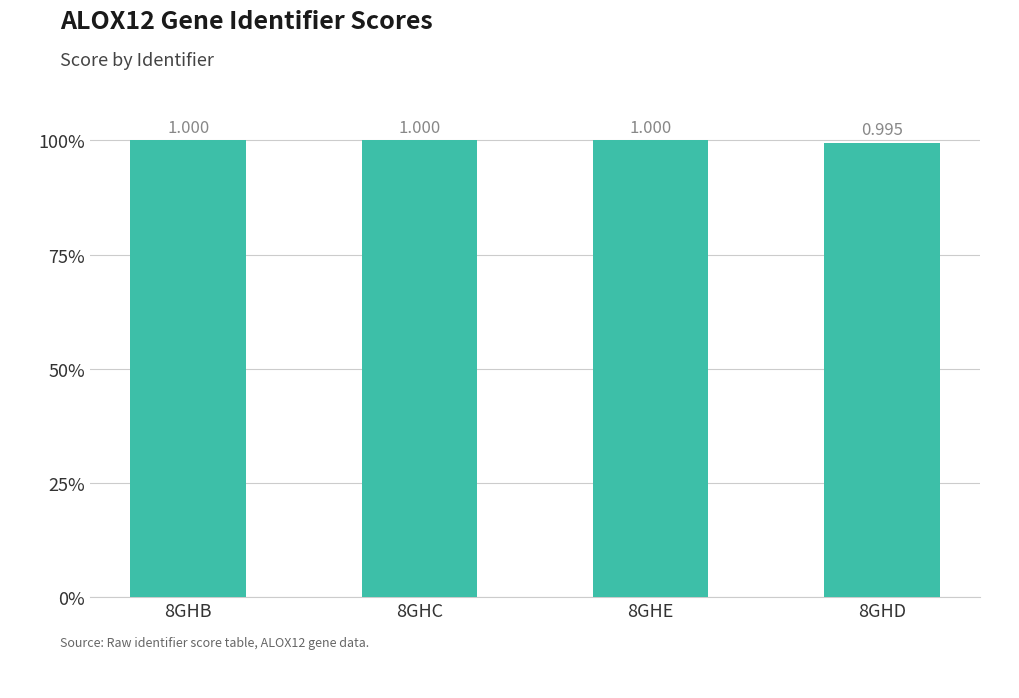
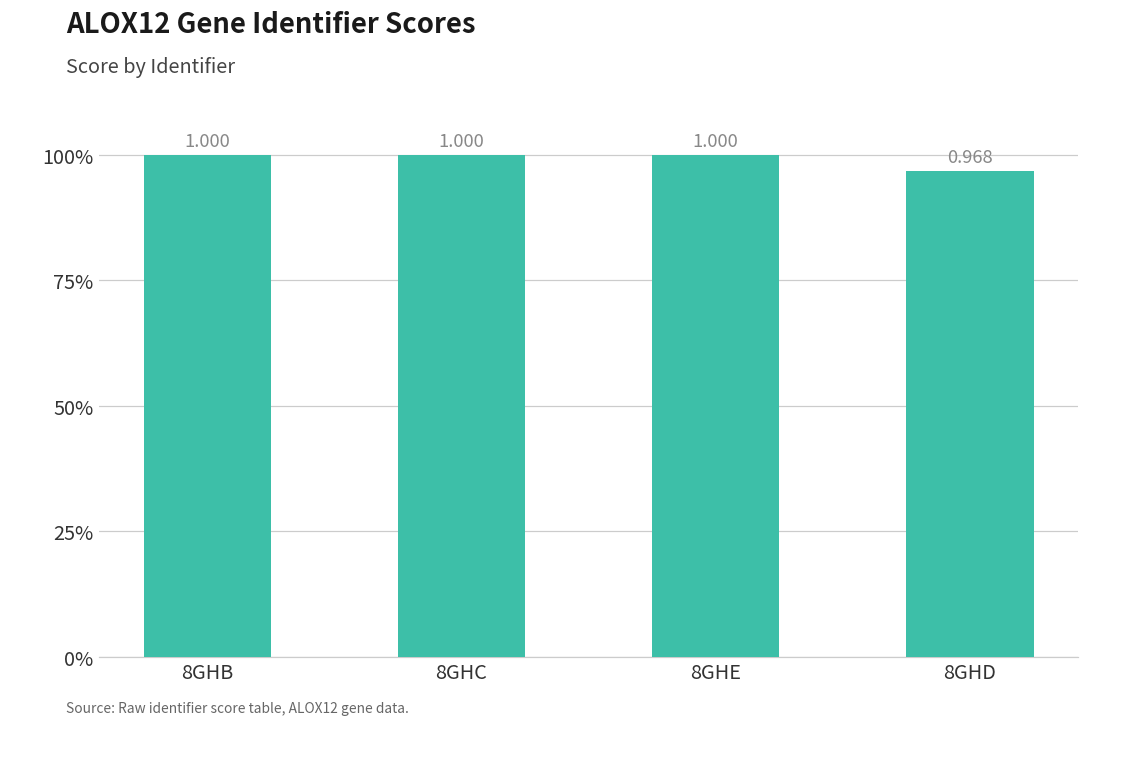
8GHD: 0.995 -> 0.968
